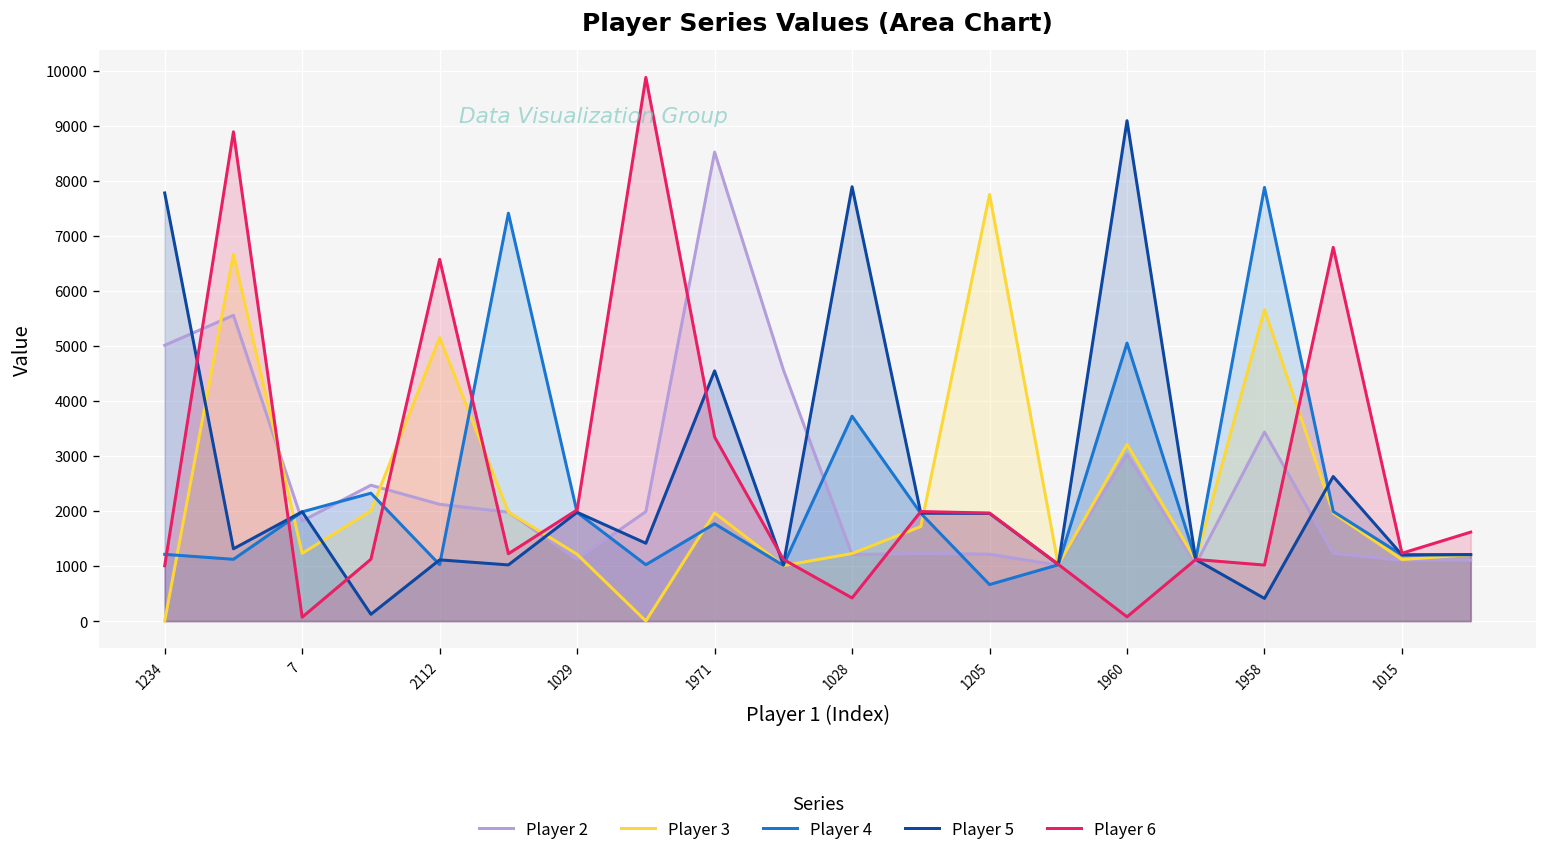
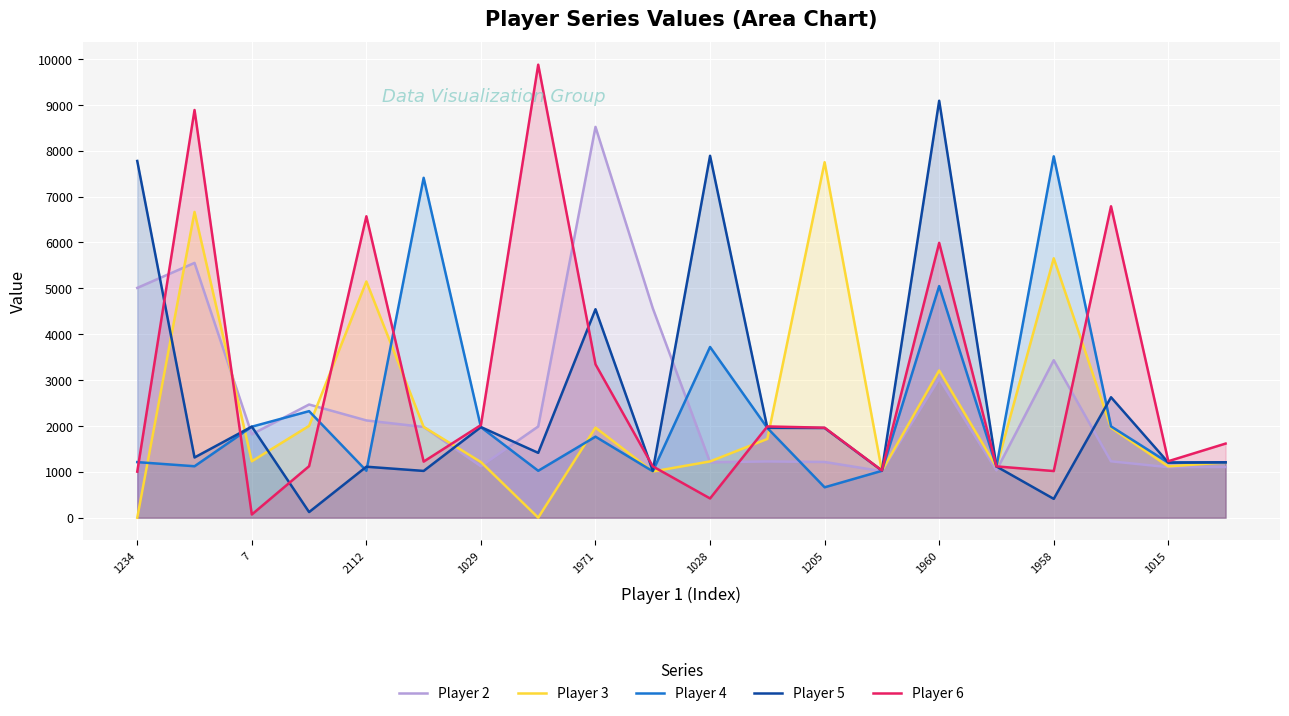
Player 6, 1960: 100 -> 6000
